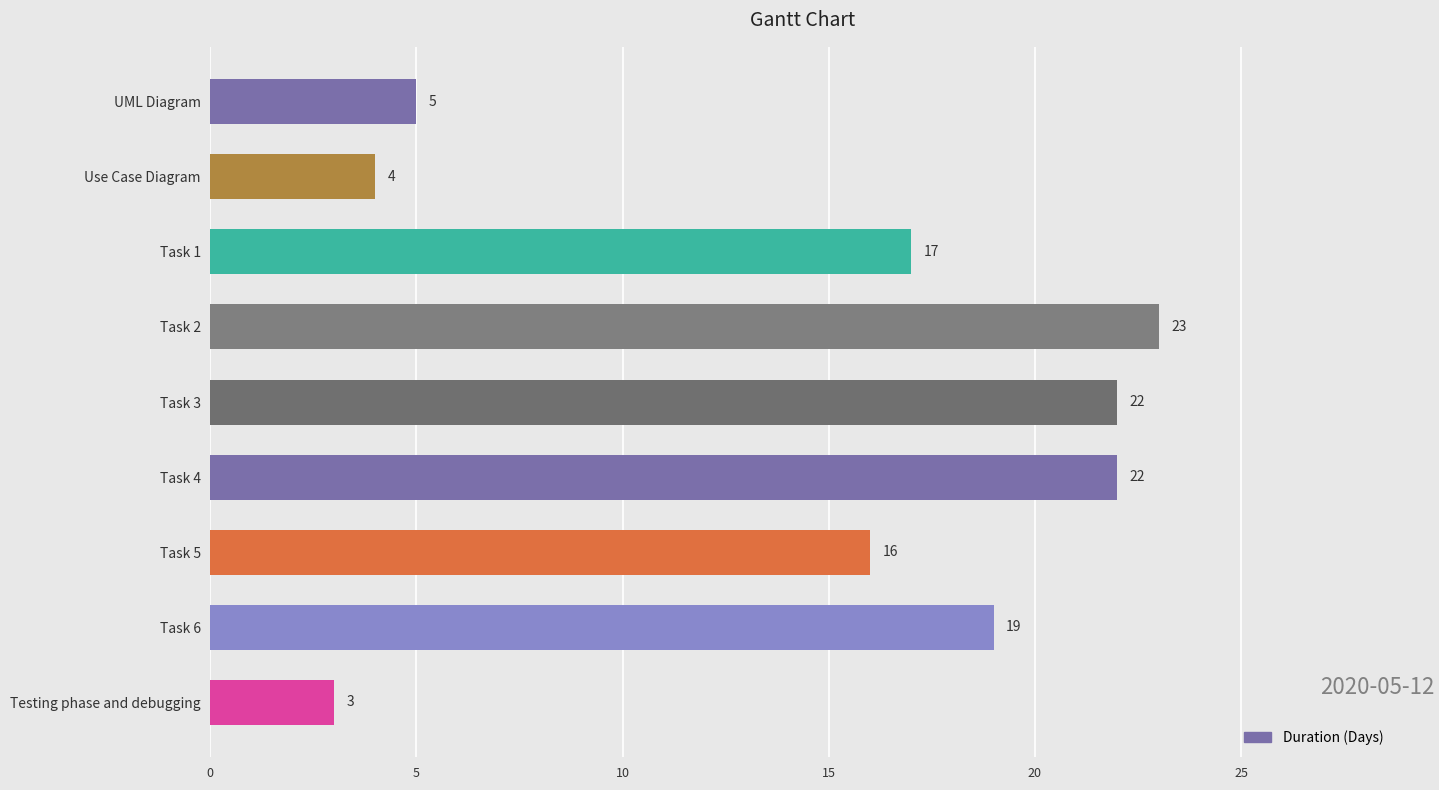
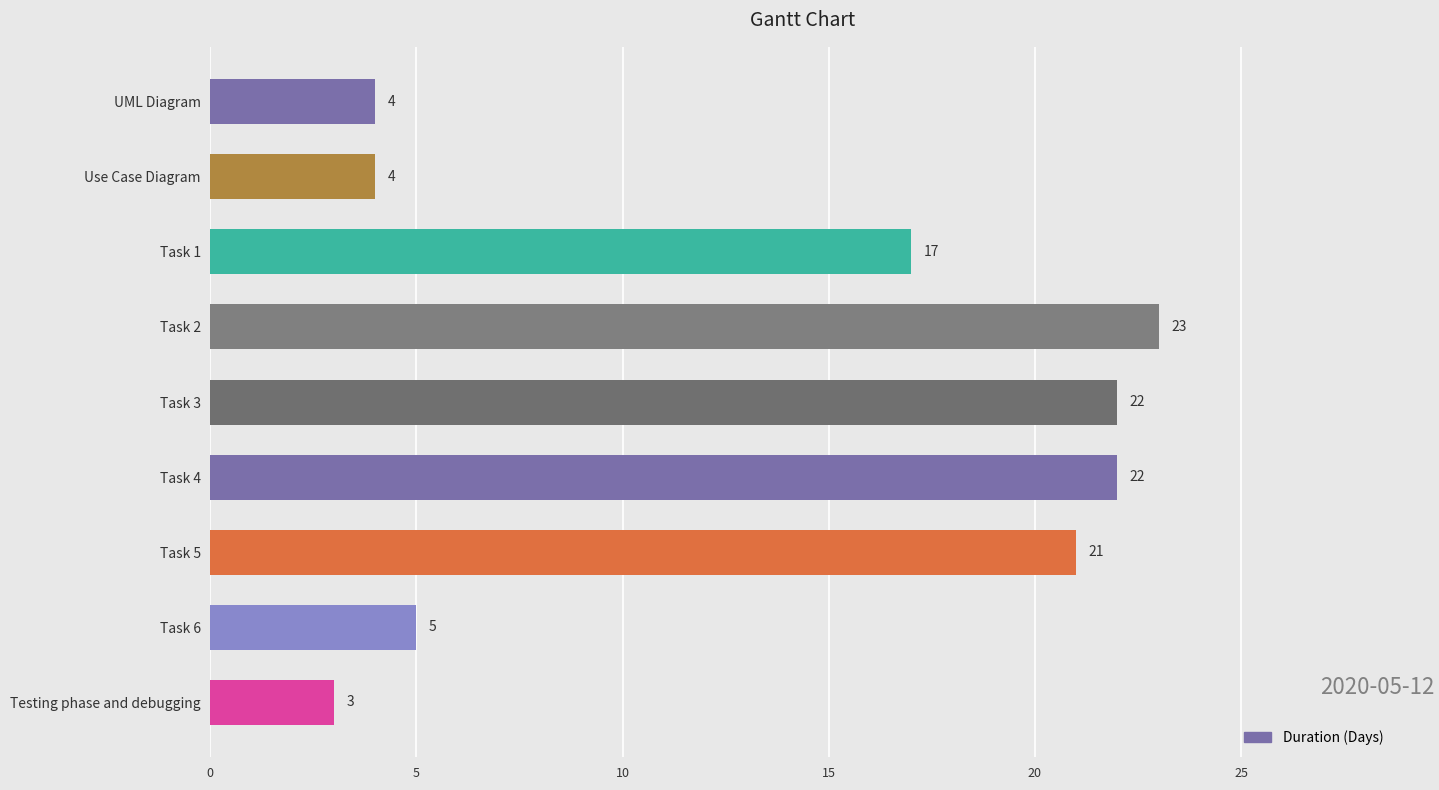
UML Diagram: 5 -> 4
Task 5: 16 -> 21
Task 6: 19 -> 5
